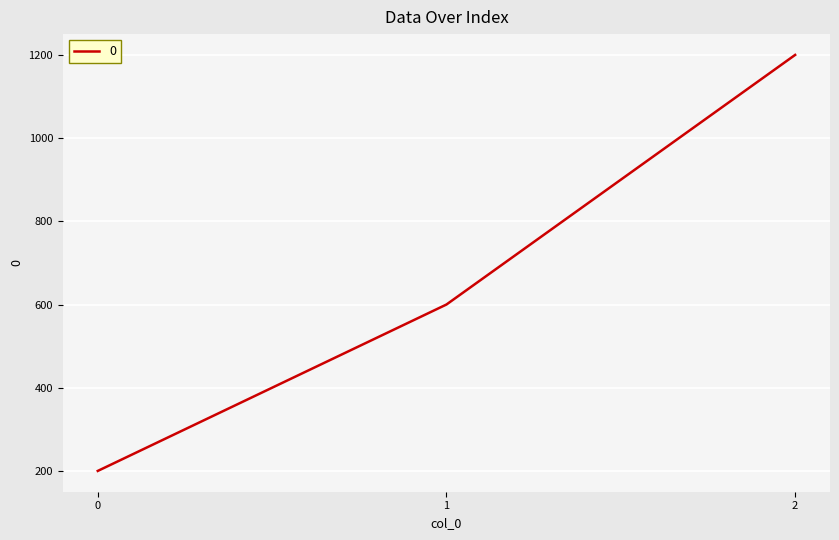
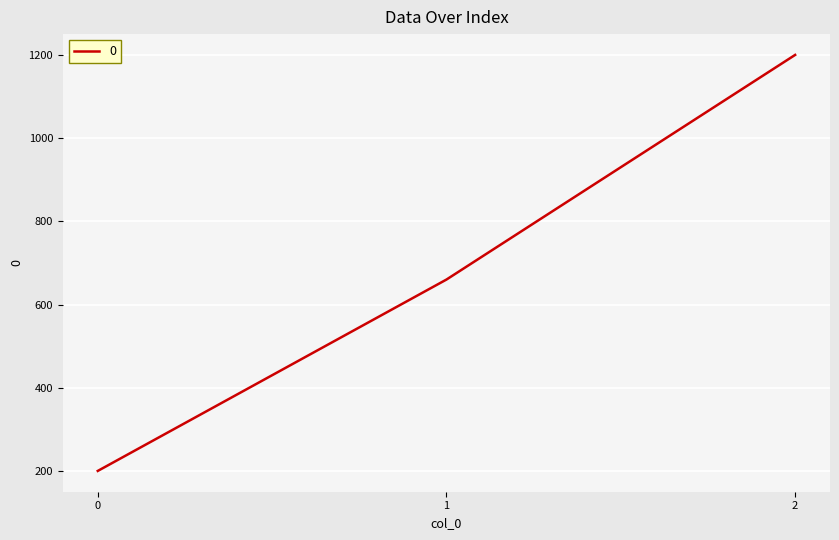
1: 600 -> 660
